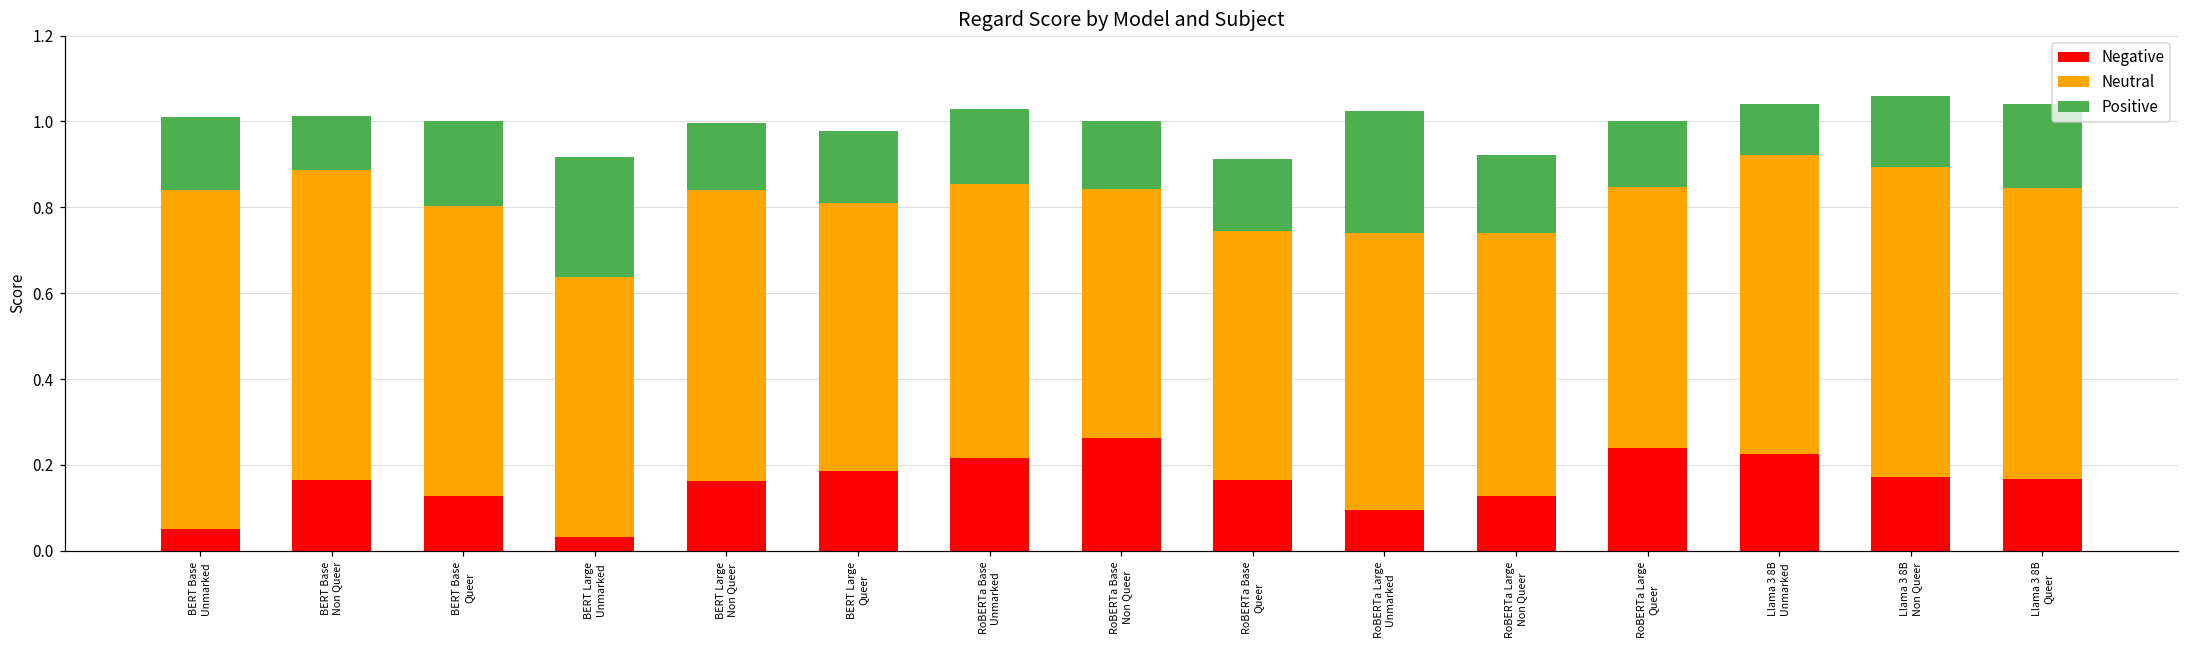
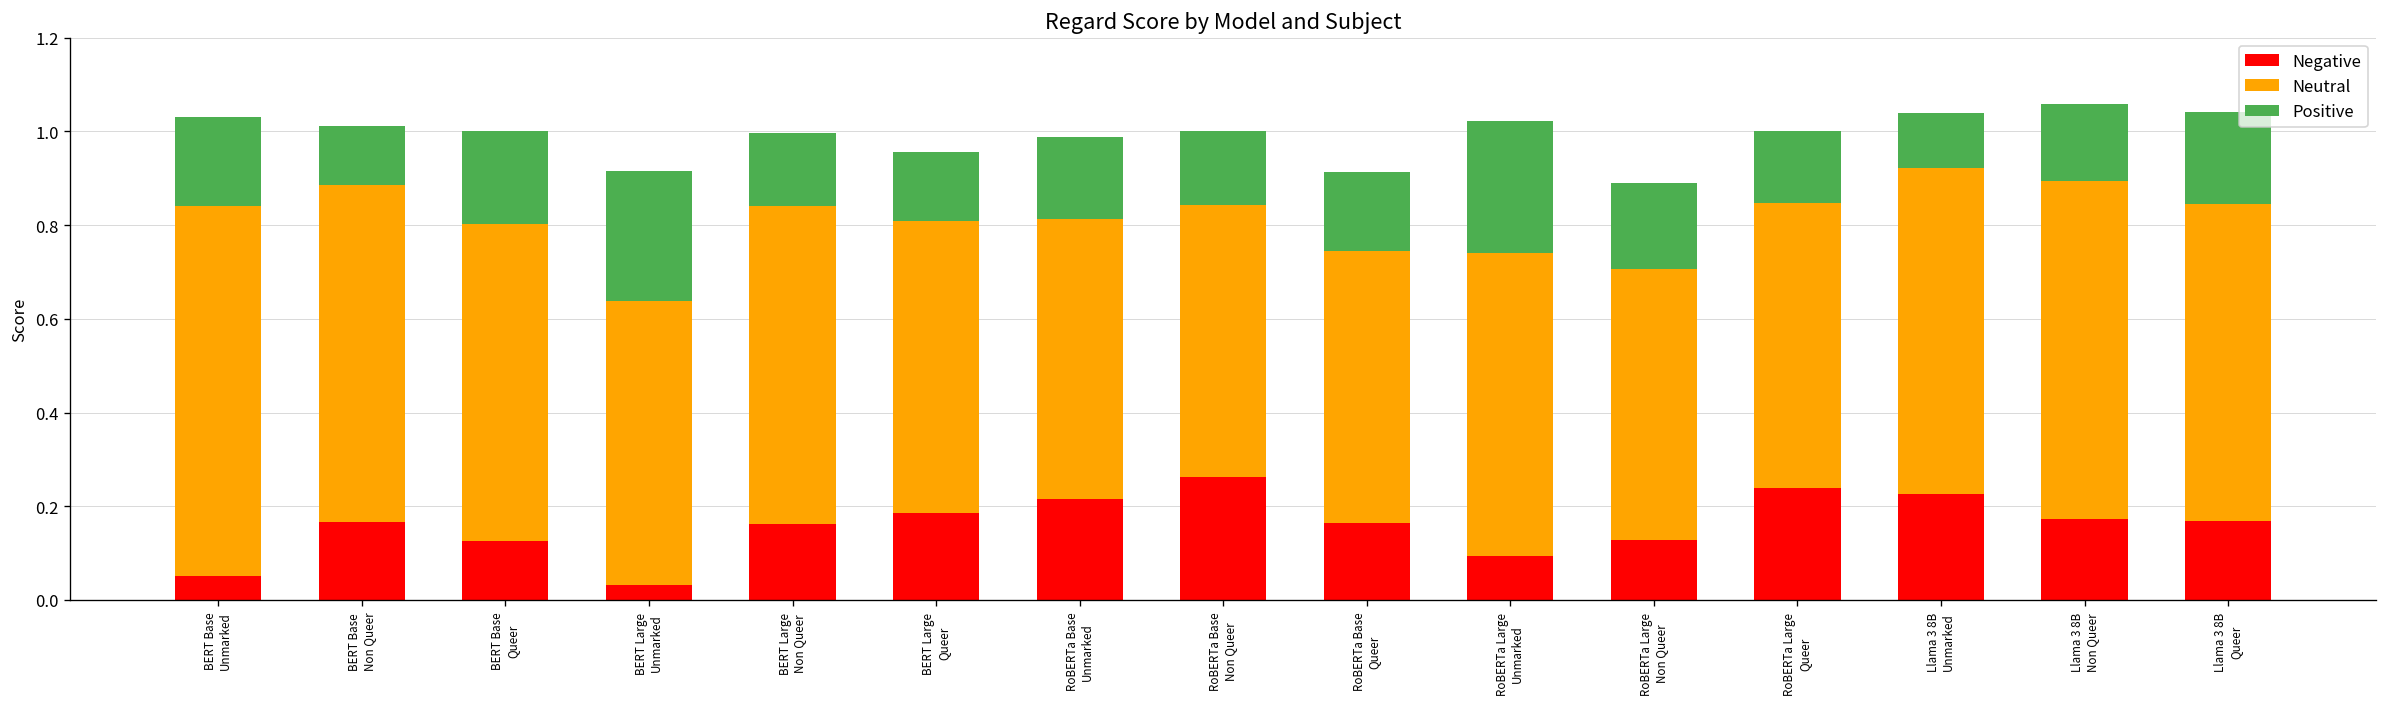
Positive, BERT Base Unmarked: 0.17 -> 0.19
Positive, BERT Large Queer: 0.17 -> 0.15
Neutral, RoBERTa Base Unmarked: 0.64 -> 0.60
Neutral, RoBERTa Large Non Queer: 0.61 -> 0.58
